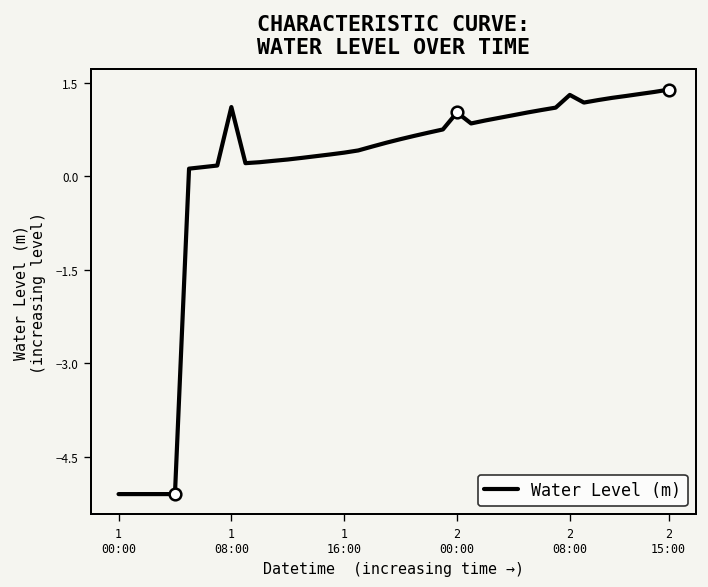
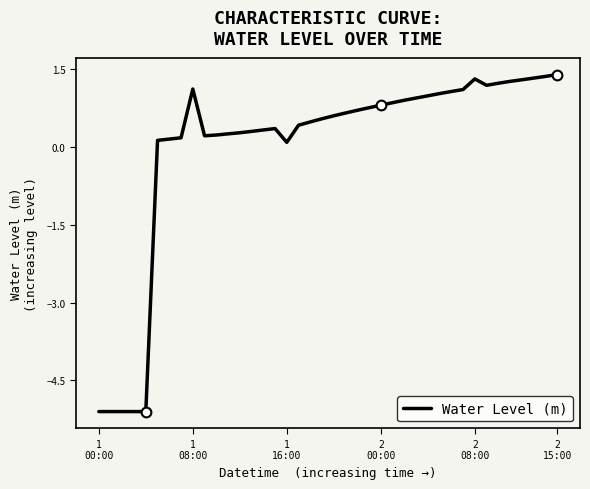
Water Level (m), 1 16:00: 0.4 -> 0.1
Water Level (m), 2 00:00: 1.0 -> 0.8
